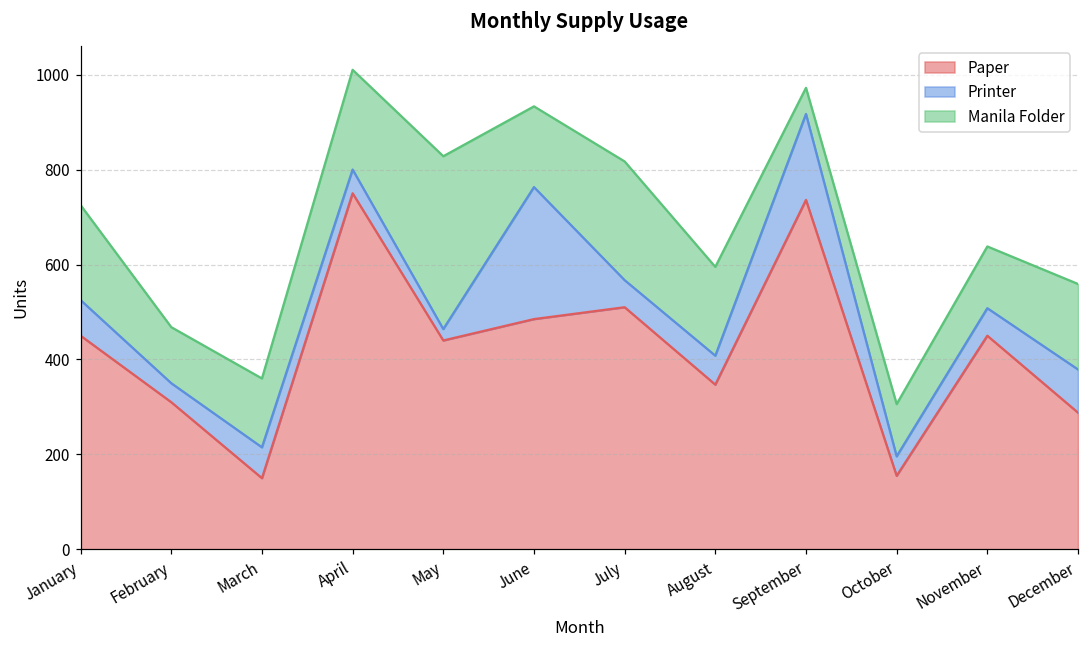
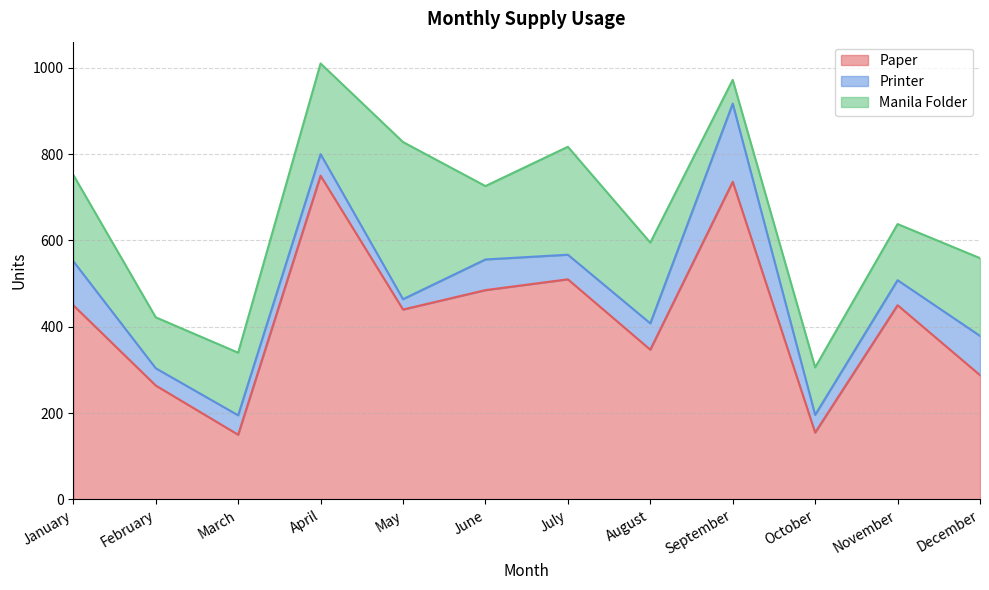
Printer, January: 80 -> 100
Paper, February: 310 -> 260
Printer, March: 70 -> 50
Printer, June: 280 -> 70
